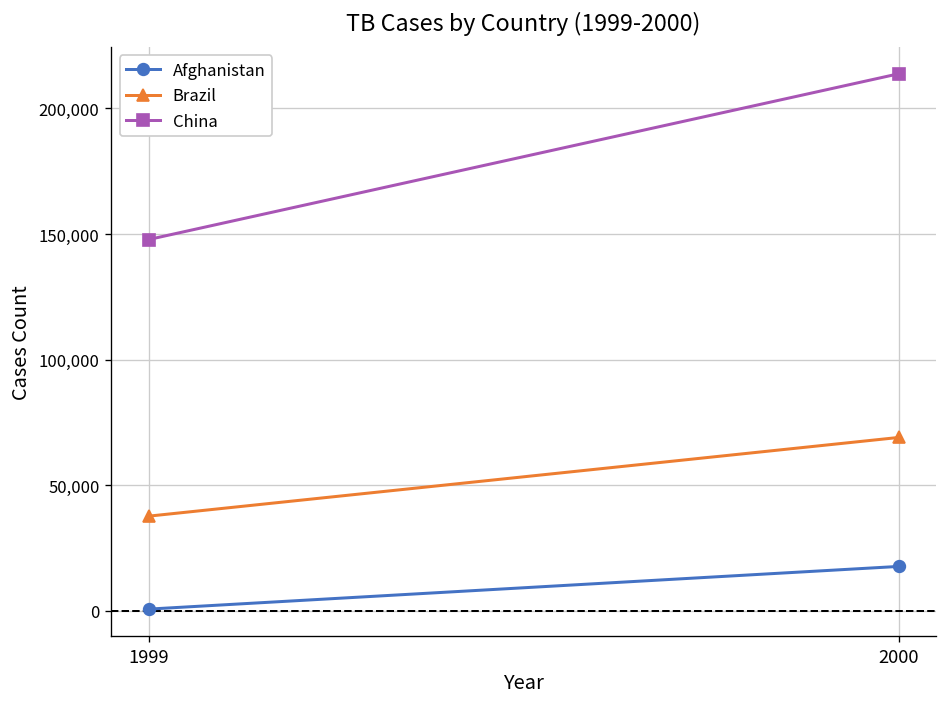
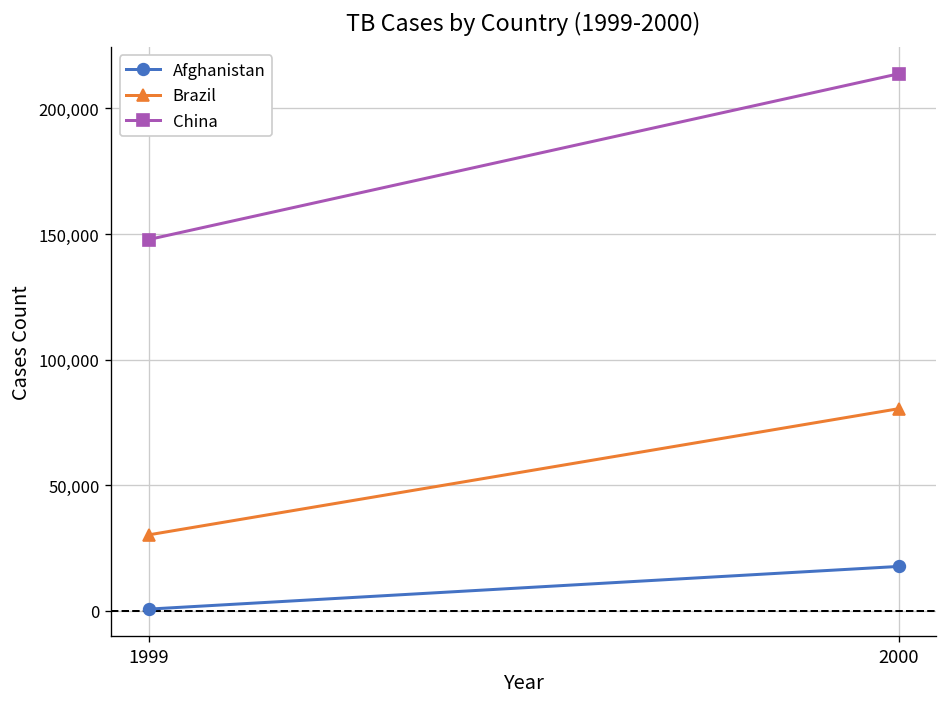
Brazil, 1999: 38,000 -> 30,000
Brazil, 2000: 69,000 -> 80,000
